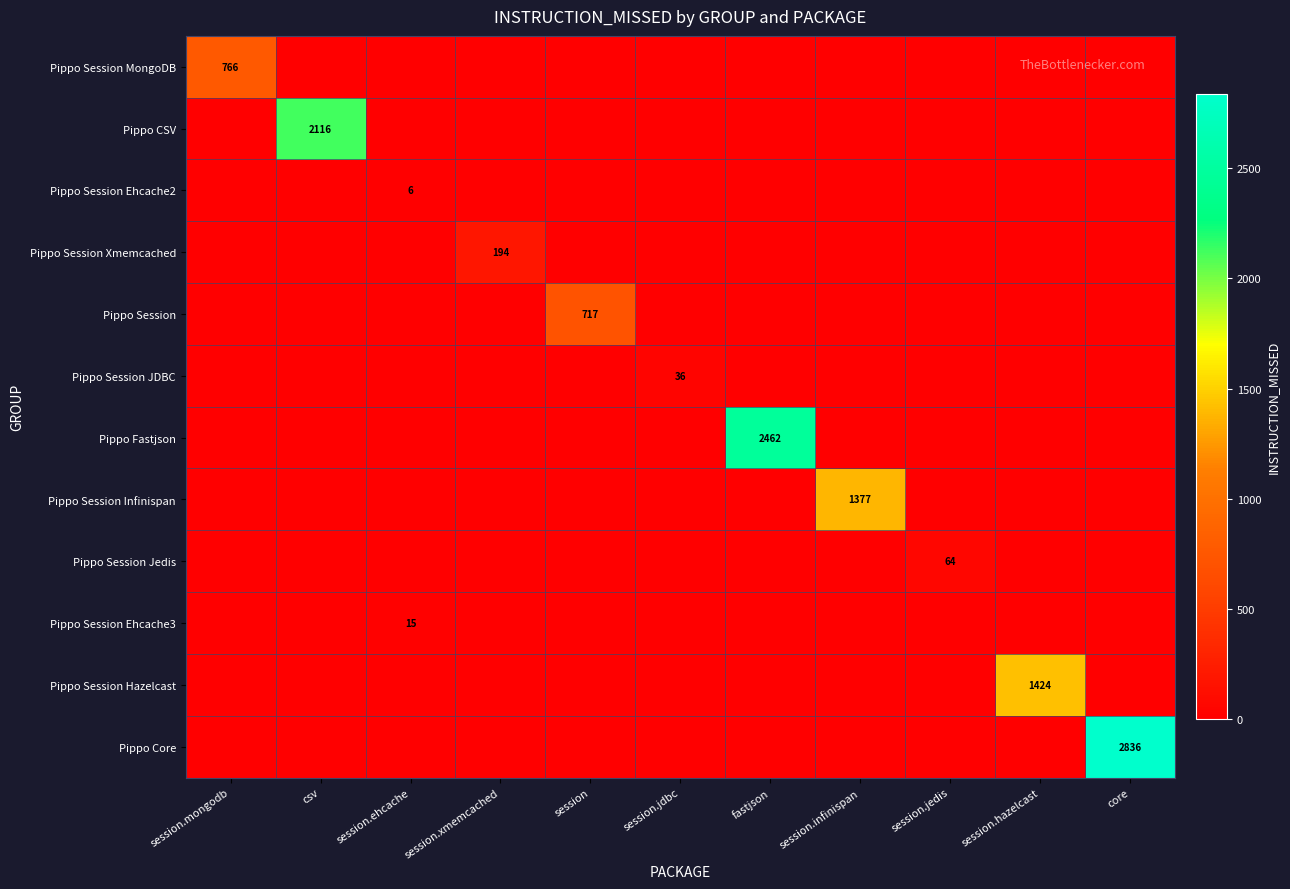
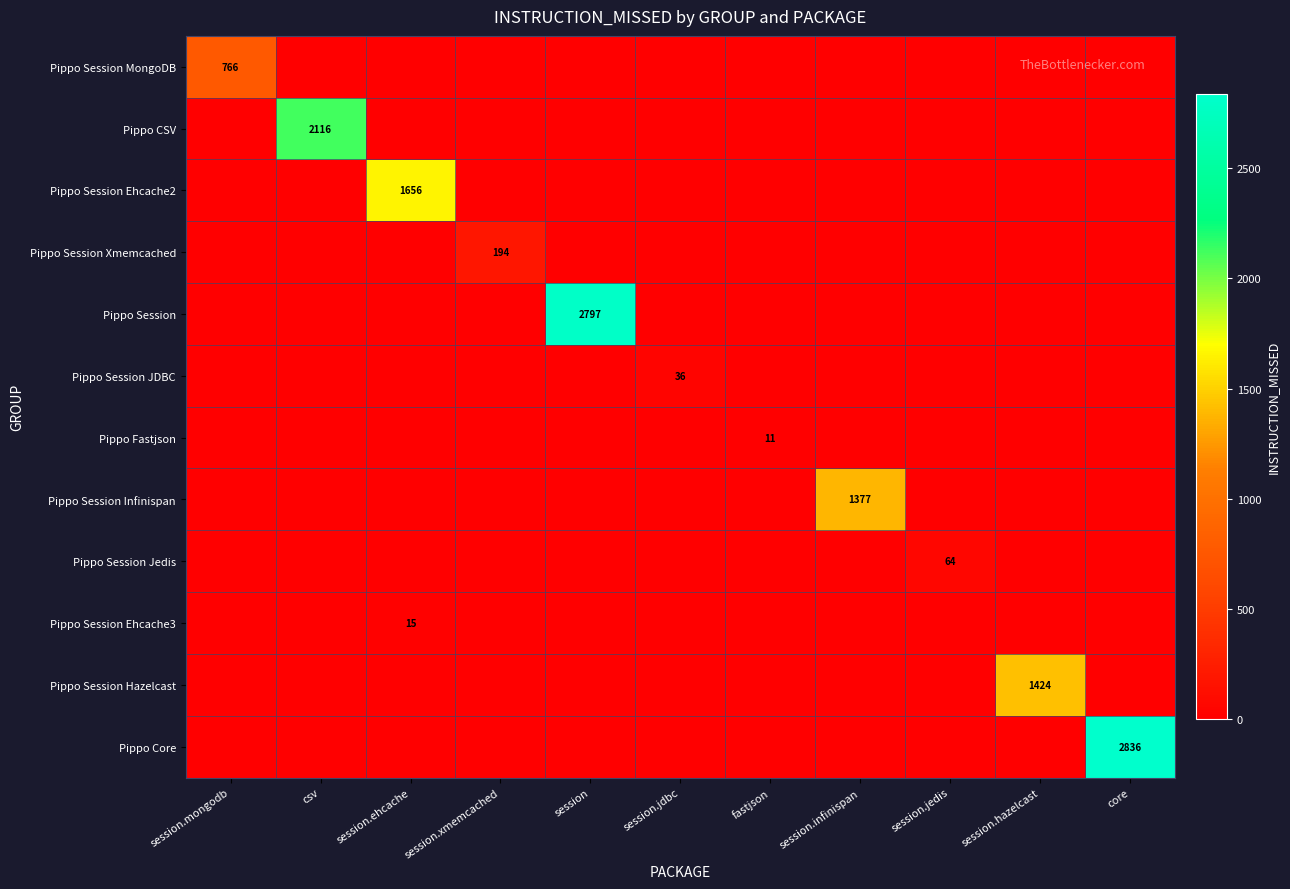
Pippo Session Ehcache2, session.ehcache: 6 -> 1656
Pippo Session, session: 717 -> 2797
Pippo Fastjson, fastjson: 2462 -> 11
